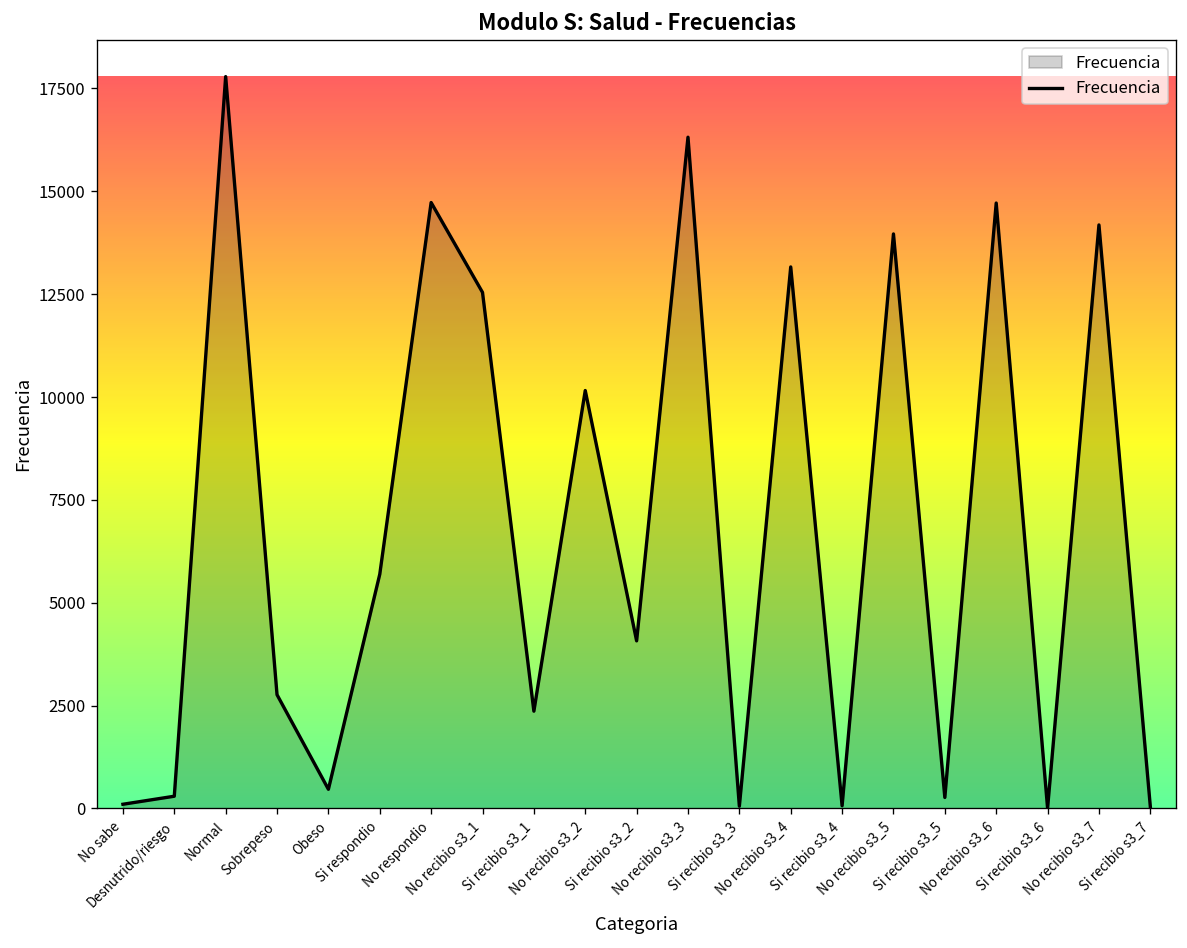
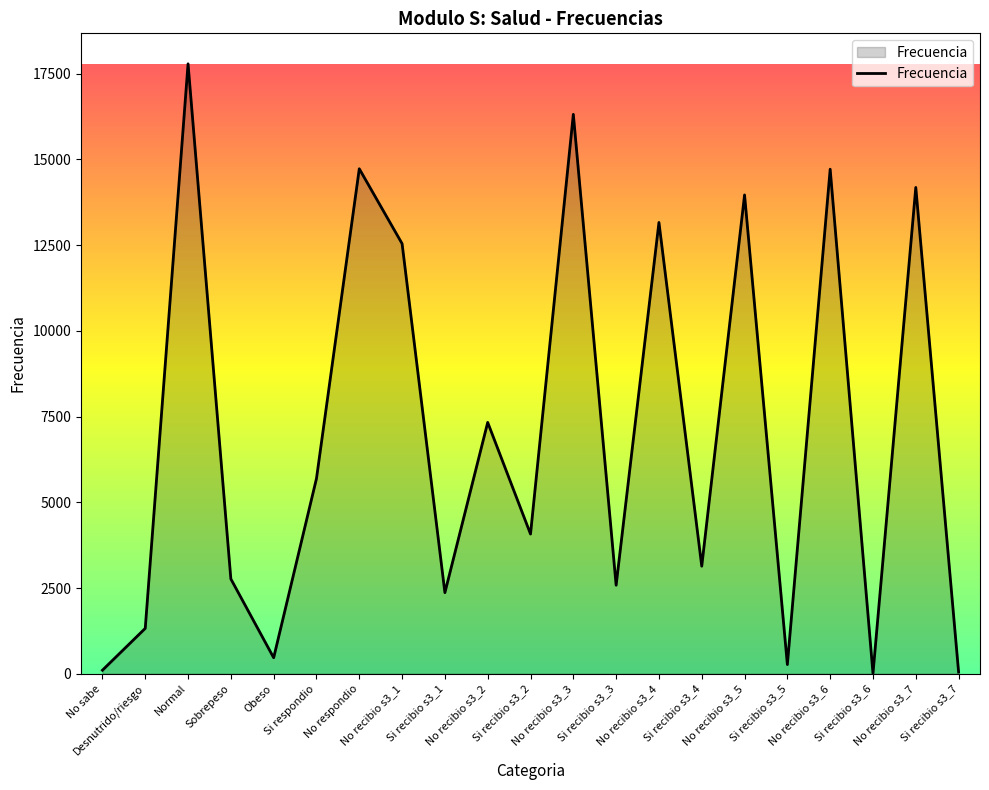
Desnutrido/riesgo: 300 -> 1300
No recibio s3_2: 10200 -> 7300
Si recibio s3_3: 100 -> 2600
Si recibio s3_4: 100 -> 3100
